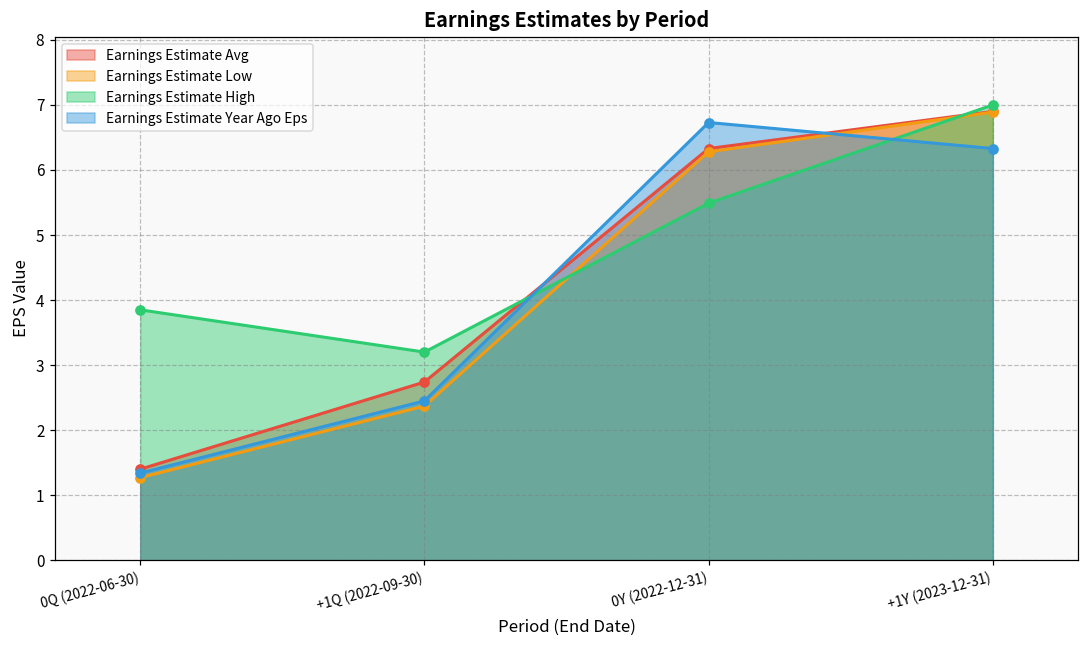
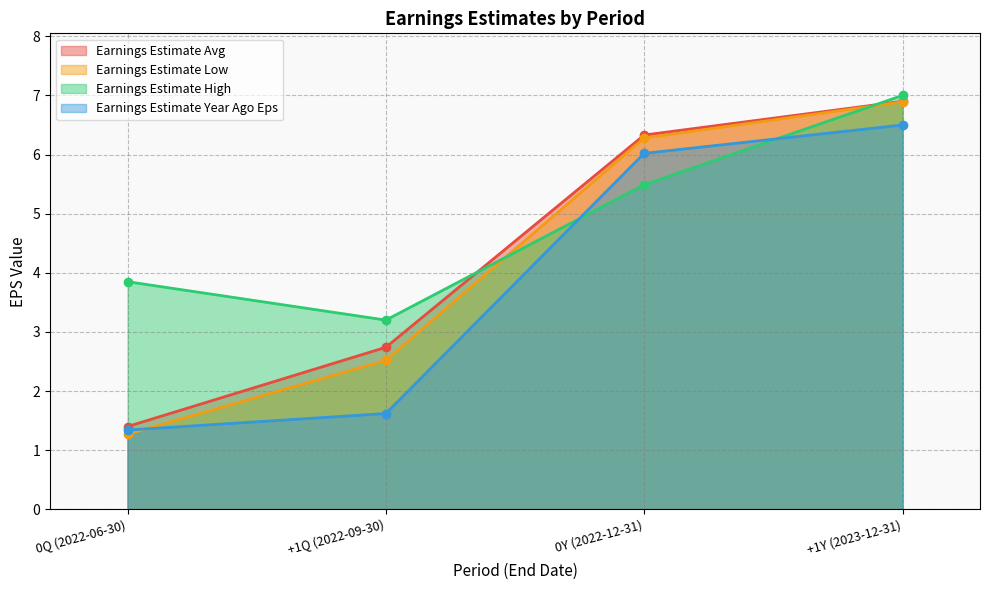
Earnings Estimate Low, +1Q (2022-09-30): 2.4 -> 2.5
Earnings Estimate Year Ago Eps, +1Q (2022-09-30): 2.5 -> 1.6
Earnings Estimate Year Ago Eps, 0Y (2022-12-31): 6.7 -> 6.0
Earnings Estimate Year Ago Eps, +1Y (2023-12-31): 6.3 -> 6.5
